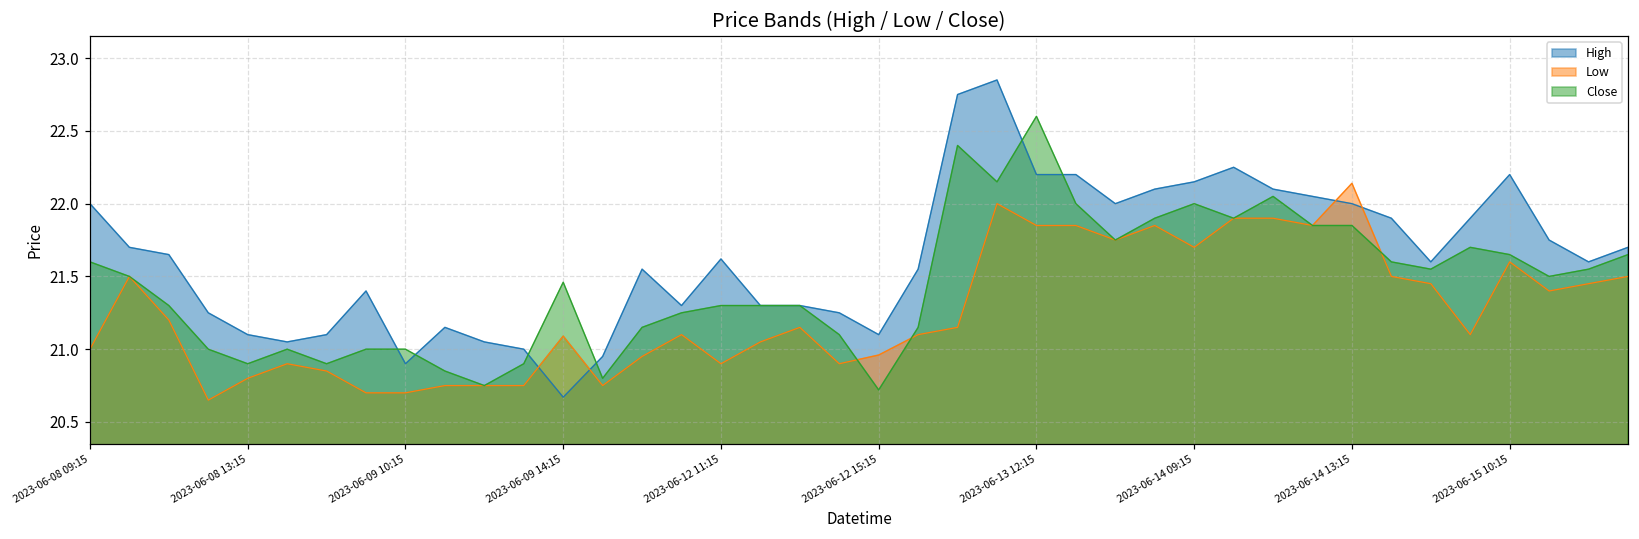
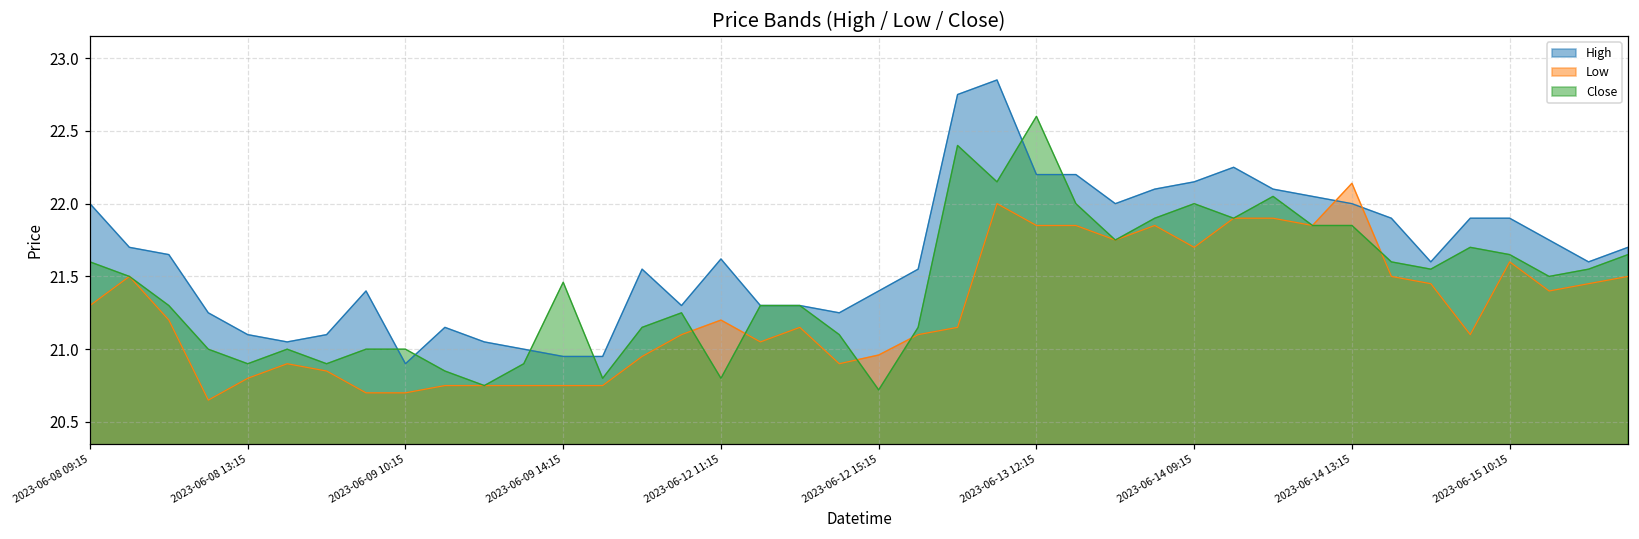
Low, 2023-06-08 09:15: 21.0 -> 21.3
High, 2023-06-09 14:15: 20.67 -> 20.95
Low, 2023-06-09 14:15: 21.09 -> 20.75
Low, 2023-06-12 11:15: 20.9 -> 21.2
Close, 2023-06-12 11:15: 21.3 -> 20.8
High, 2023-06-12 15:15: 21.1 -> 21.4
High, 2023-06-15 10:15: 22.2 -> 21.9
